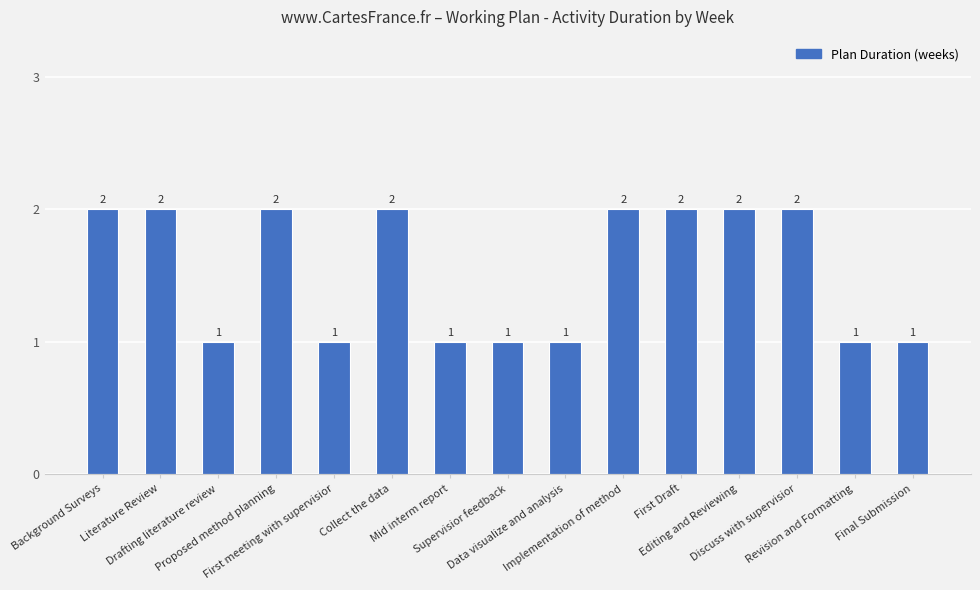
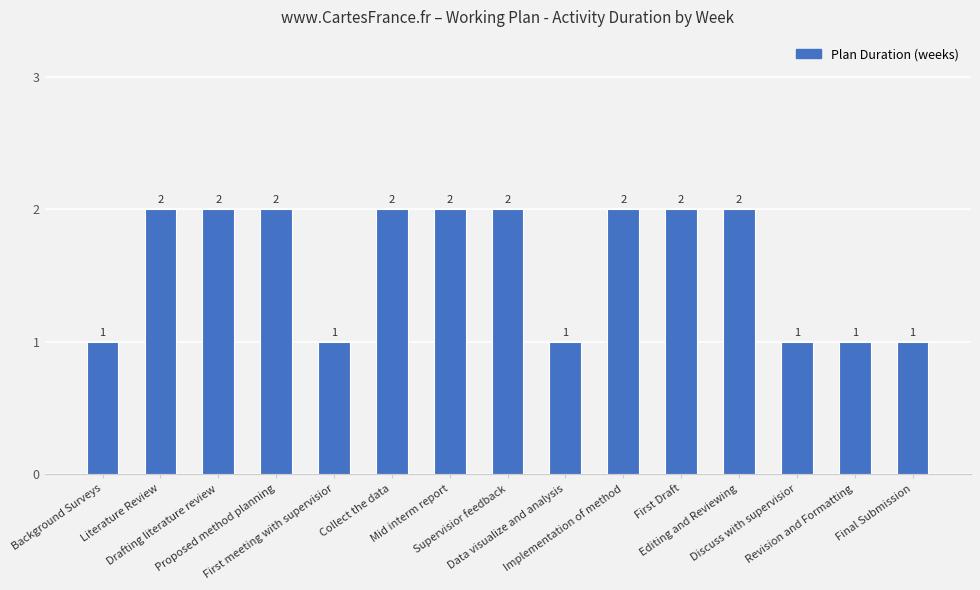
Background Surveys: 2 -> 1
Drafting literature review: 1 -> 2
Mid interm report: 1 -> 2
Supervisior feedback: 1 -> 2
Discuss with supervisior: 2 -> 1
